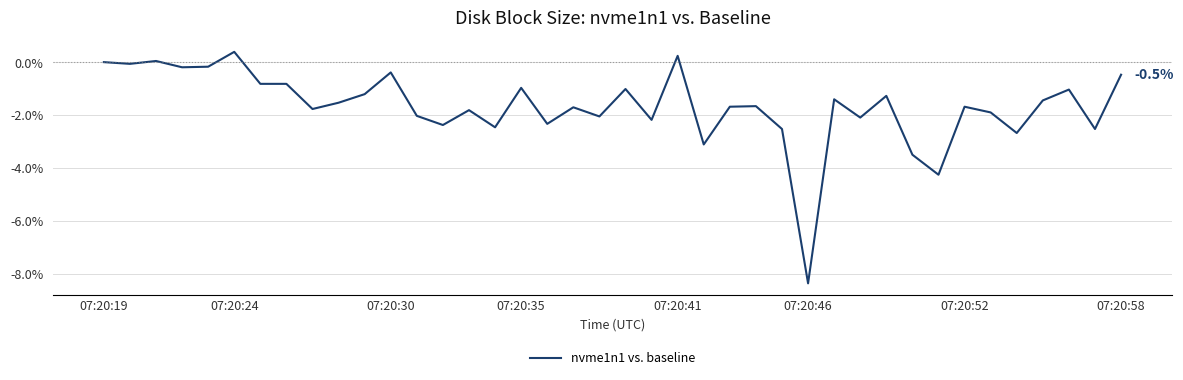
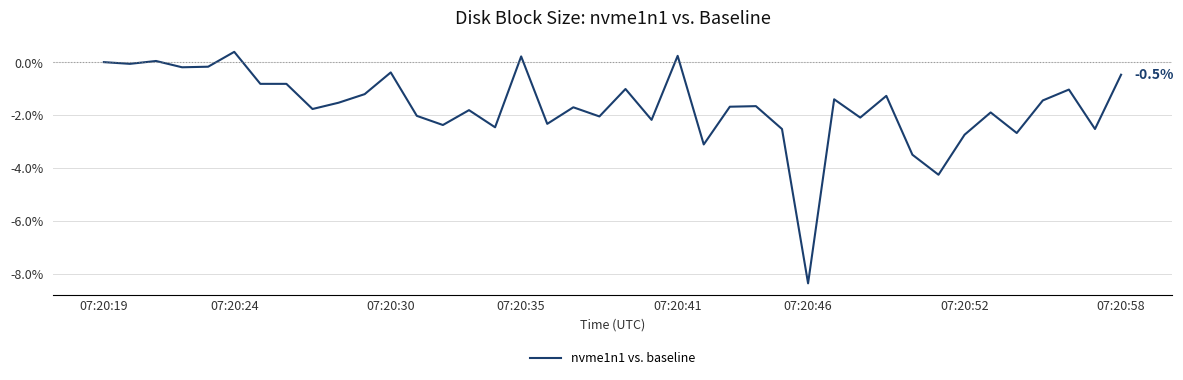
07:20:35: -1.0% -> 0.2%
07:20:52: -1.7% -> -2.7%
